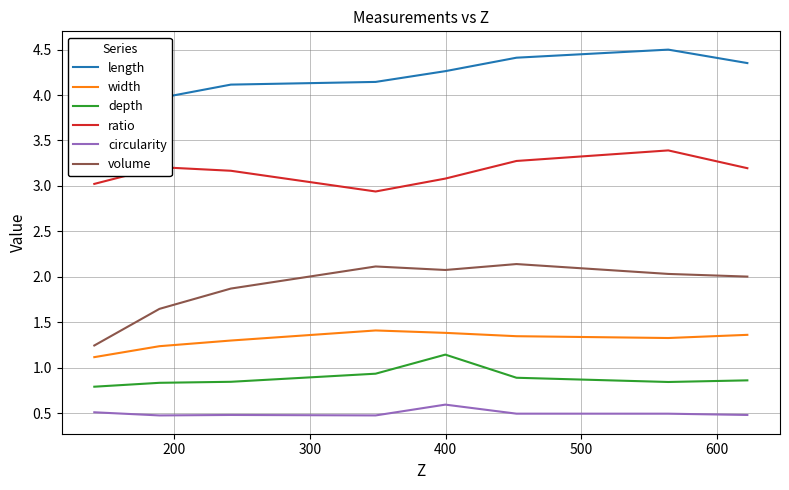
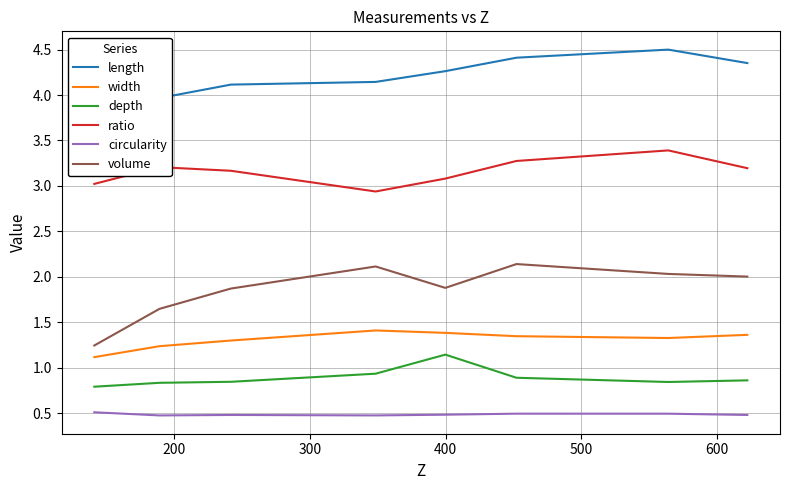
circularity, 400: 0.6 -> 0.5
volume, 400: 2.1 -> 1.9
